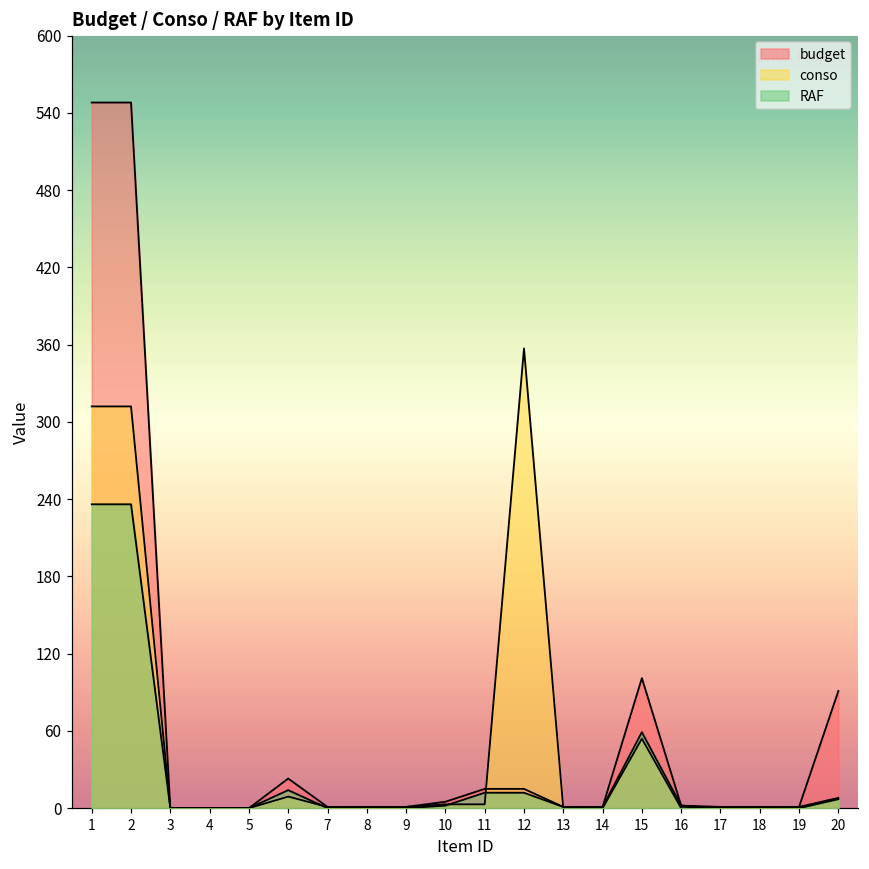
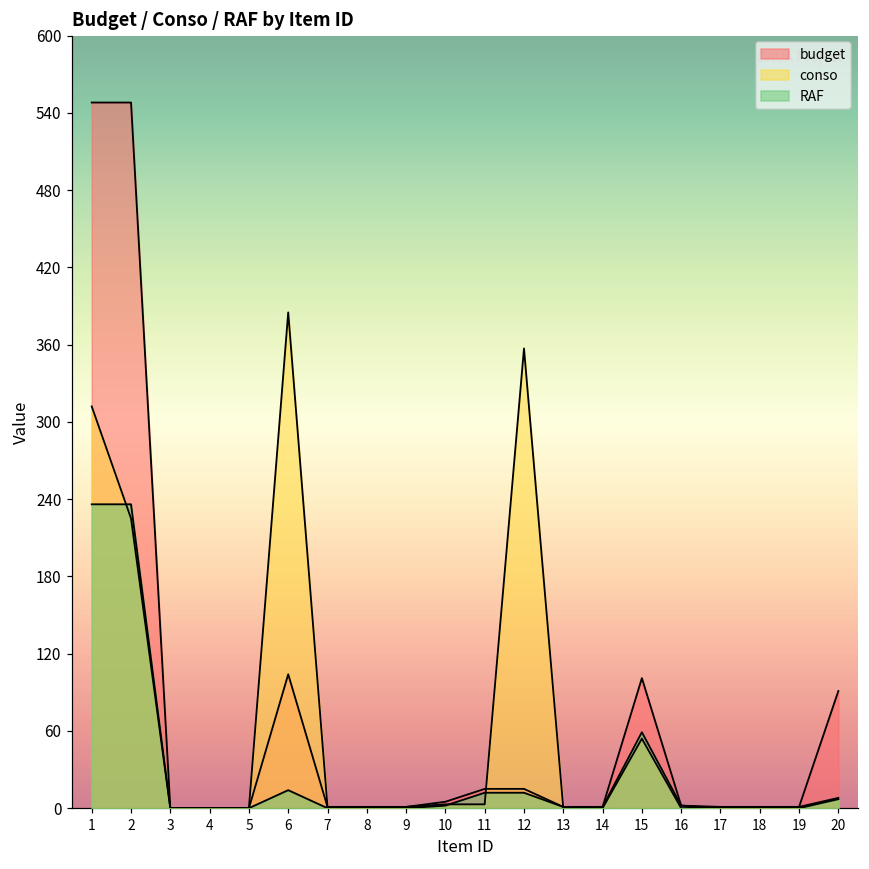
conso, 2: 312 -> 225
budget, 6: 23 -> 104
conso, 6: 9 -> 385
